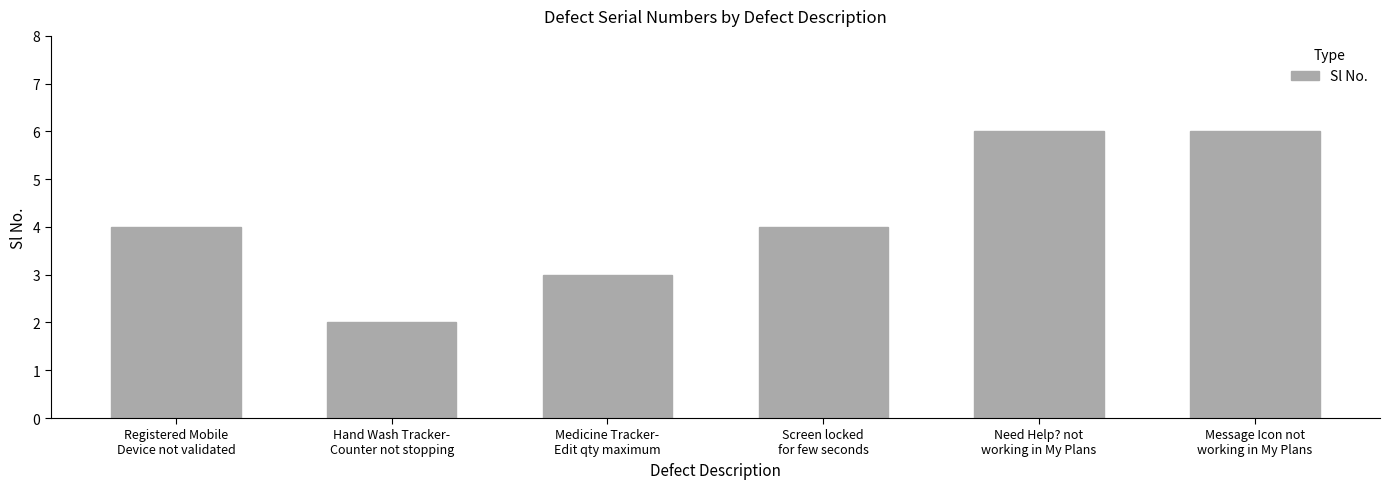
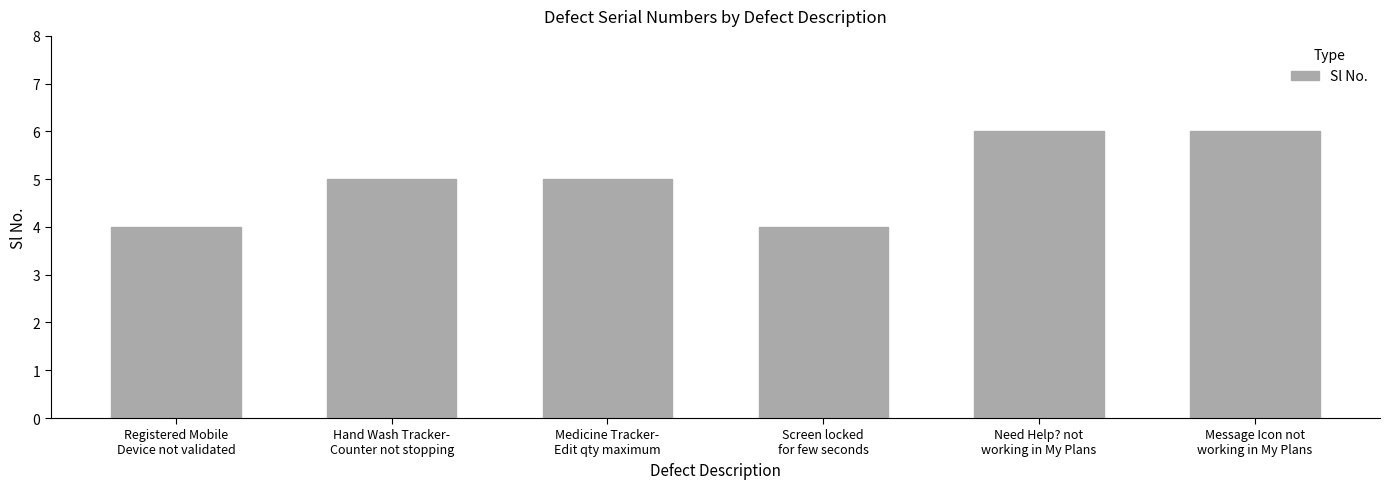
Hand Wash Tracker- Counter not stopping: 2 -> 5
Medicine Tracker- Edit qty maximum: 3 -> 5
